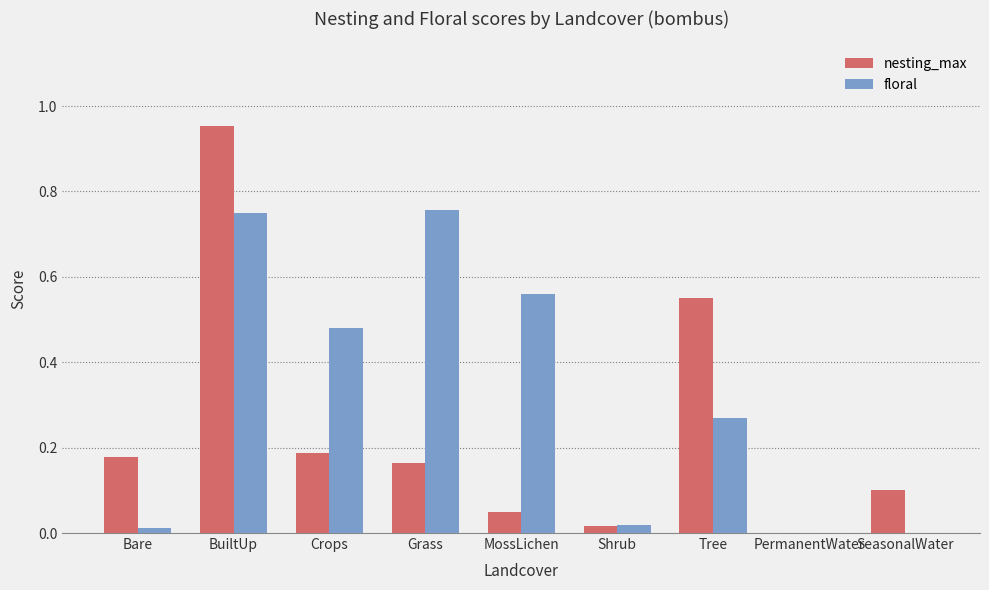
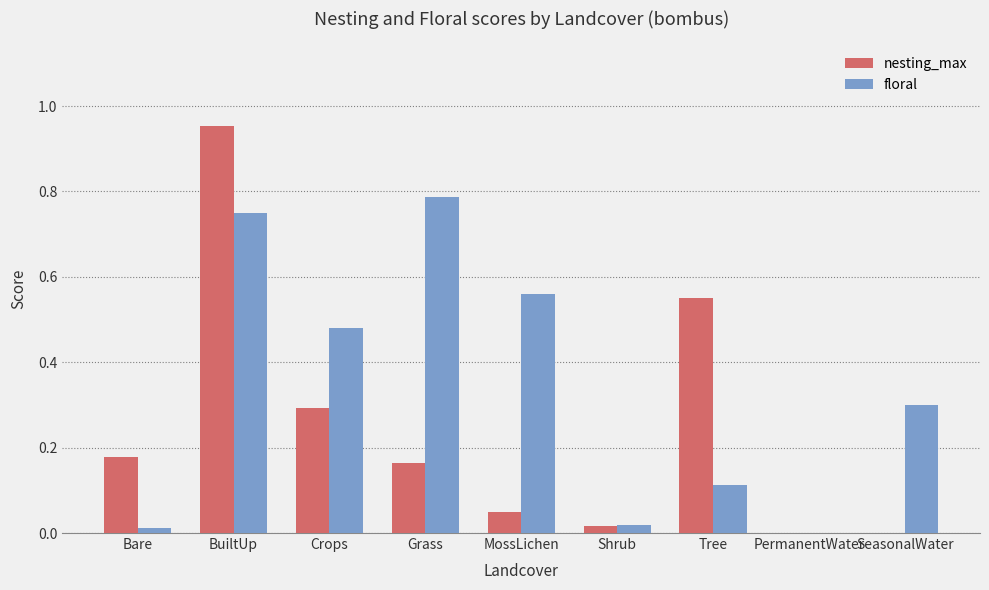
nesting_max, Crops: 0.19 -> 0.29
floral, Grass: 0.76 -> 0.79
floral, Tree: 0.27 -> 0.11
nesting_max, SeasonalWater: 0.1 -> 0.0
floral, SeasonalWater: 0.0 -> 0.3
